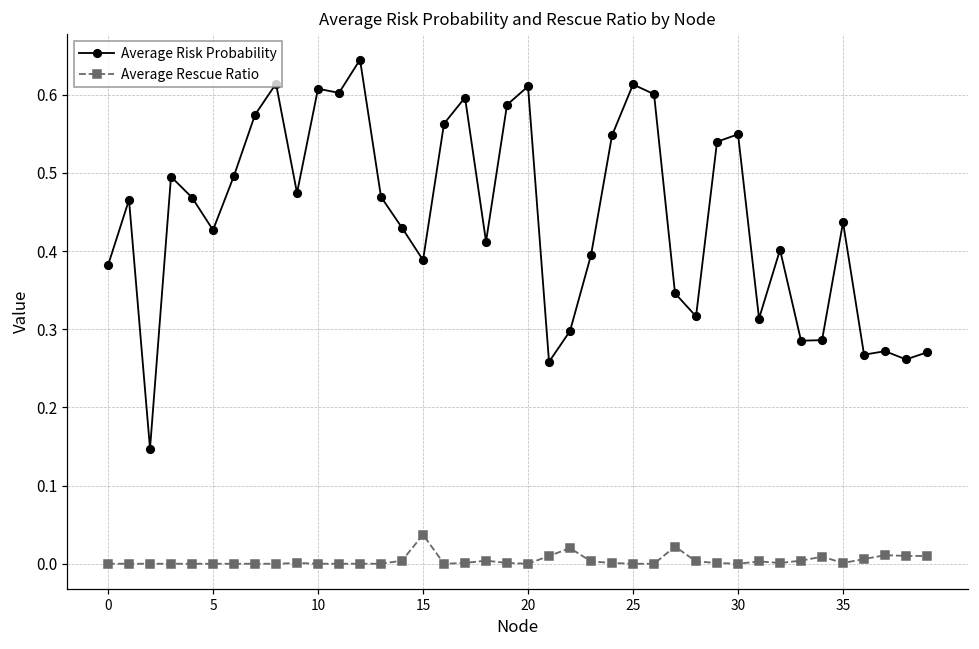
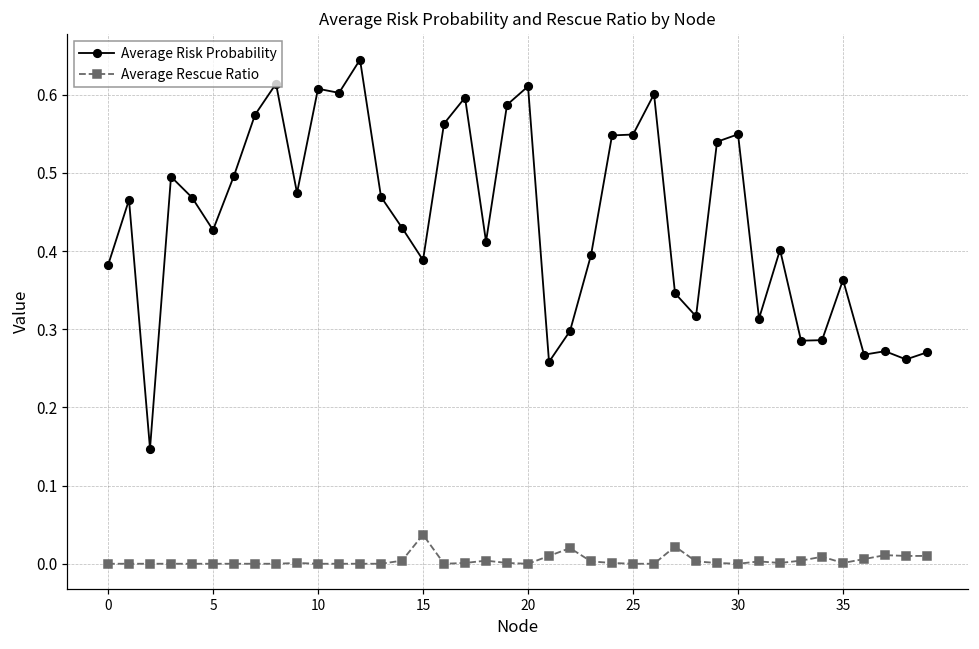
Average Risk Probability, 25: 0.61 -> 0.55
Average Risk Probability, 35: 0.44 -> 0.36
